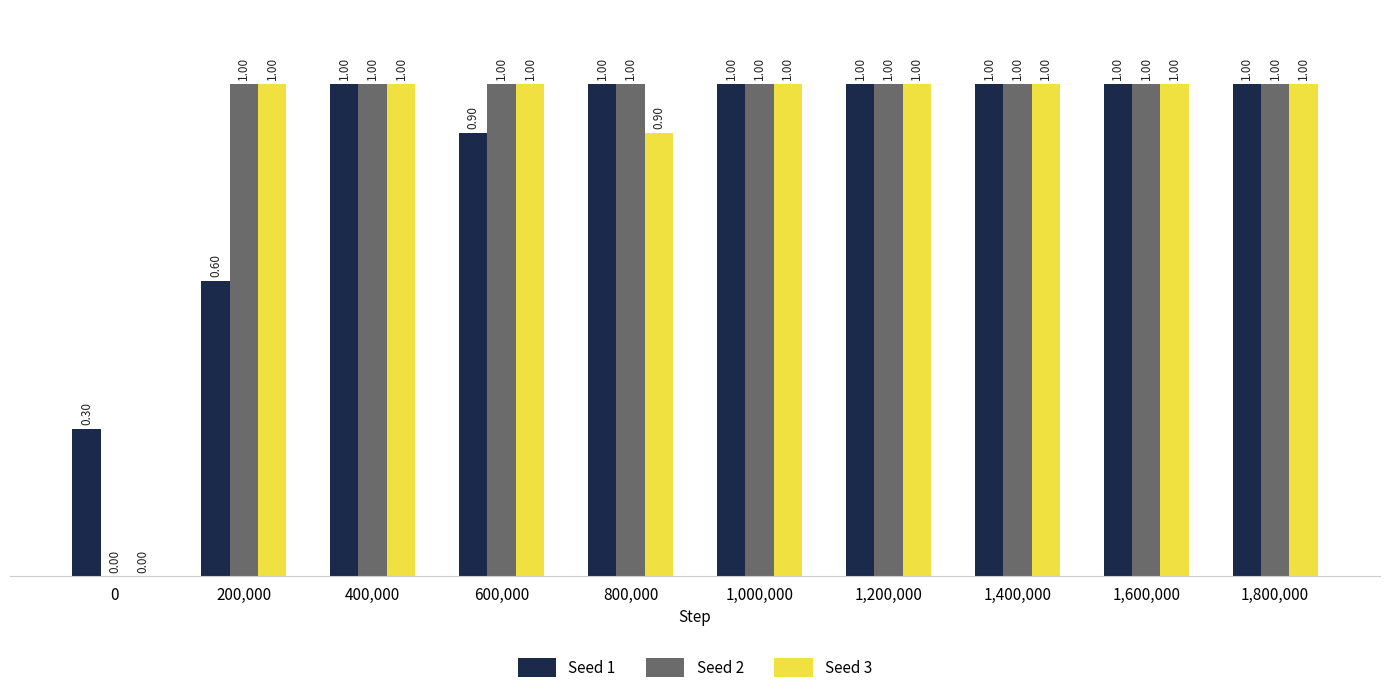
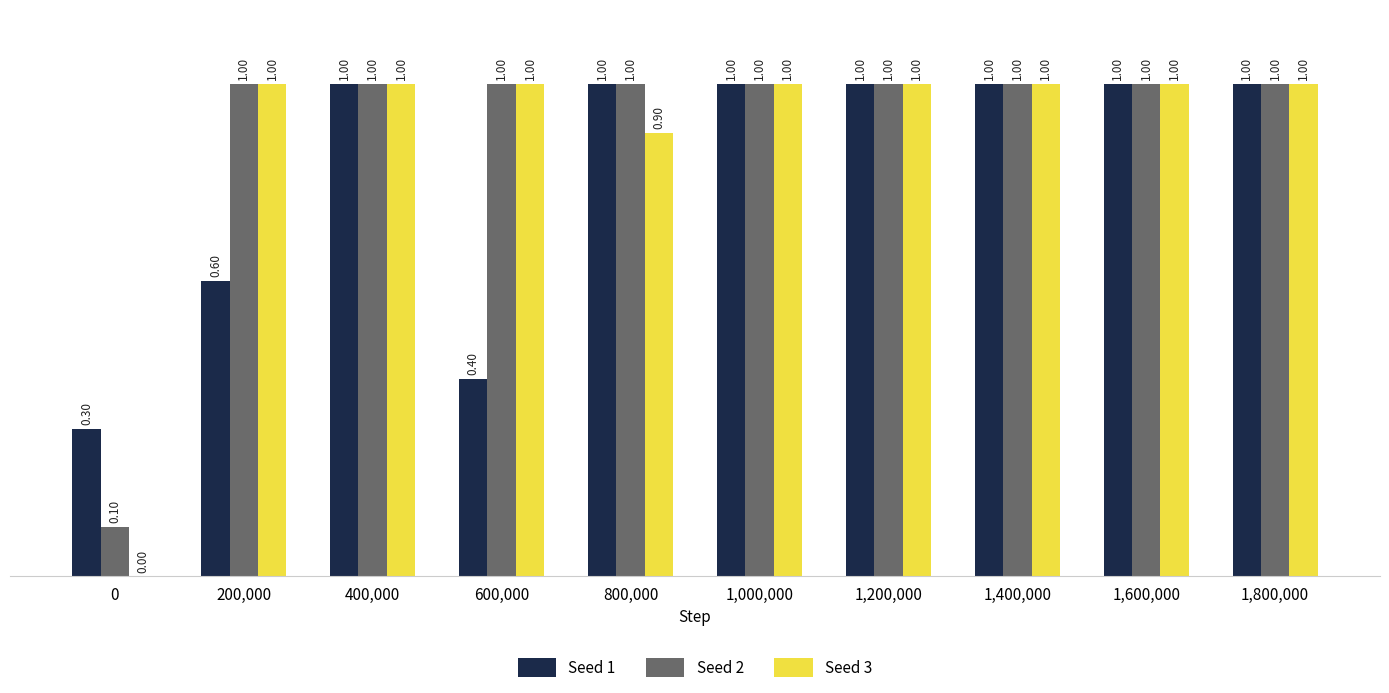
Seed 2, 0: 0.00 -> 0.10
Seed 1, 600,000: 0.90 -> 0.40
